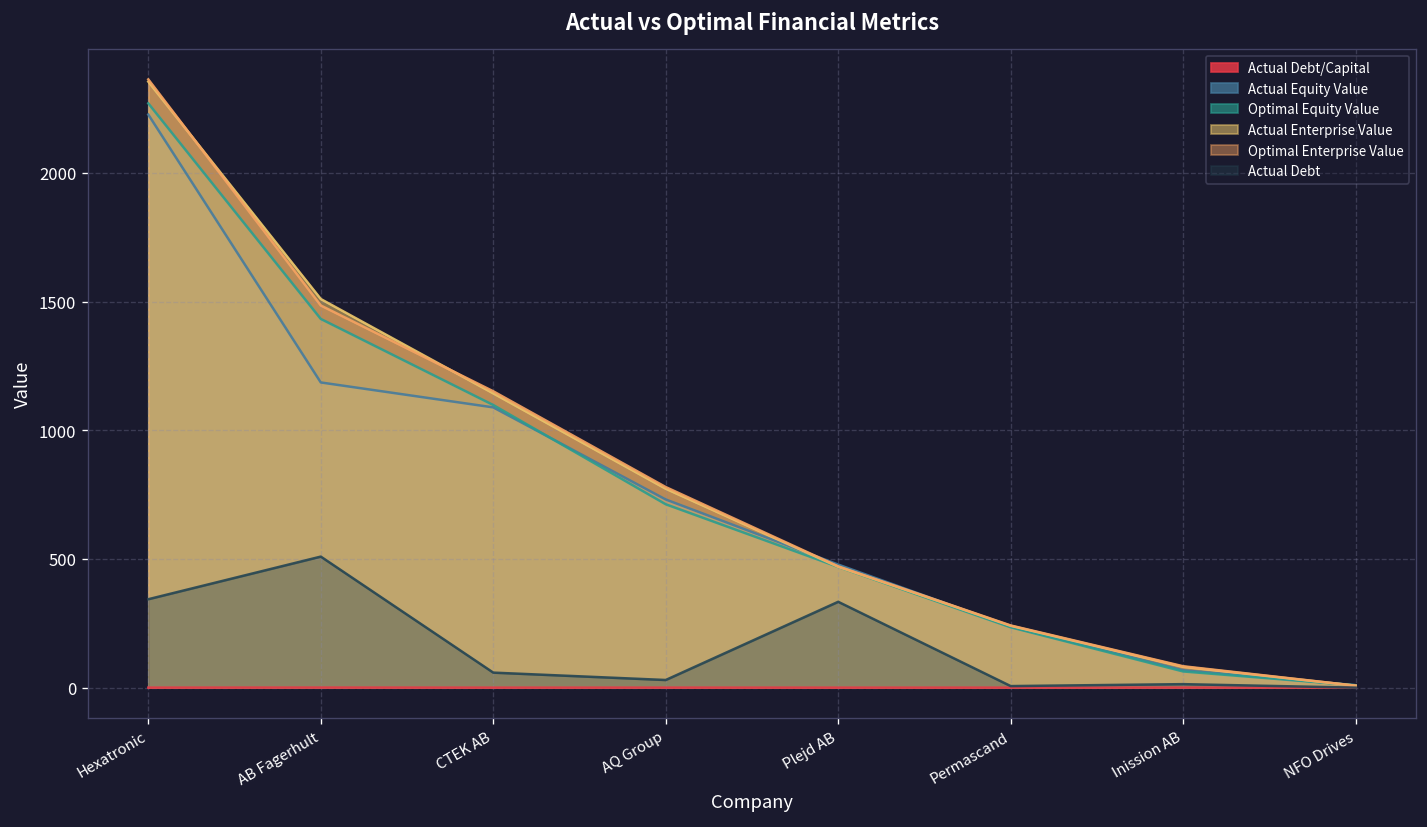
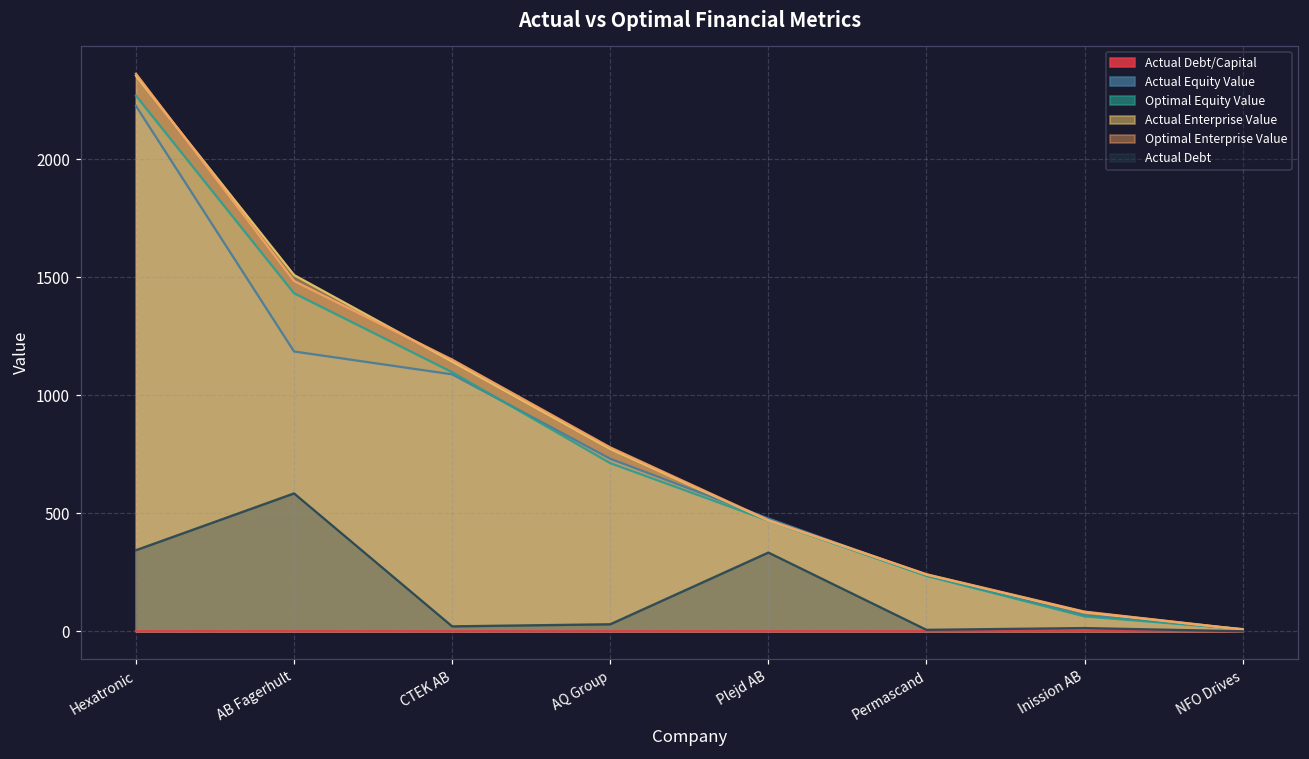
Actual Debt, AB Fagerhult: 510 -> 580
Actual Debt, CTEK AB: 60 -> 20
